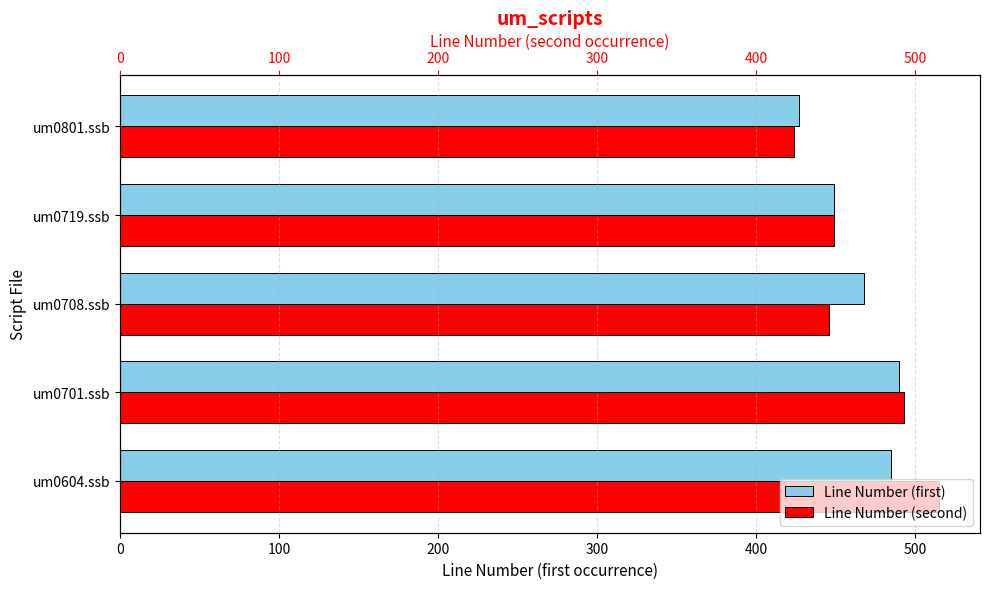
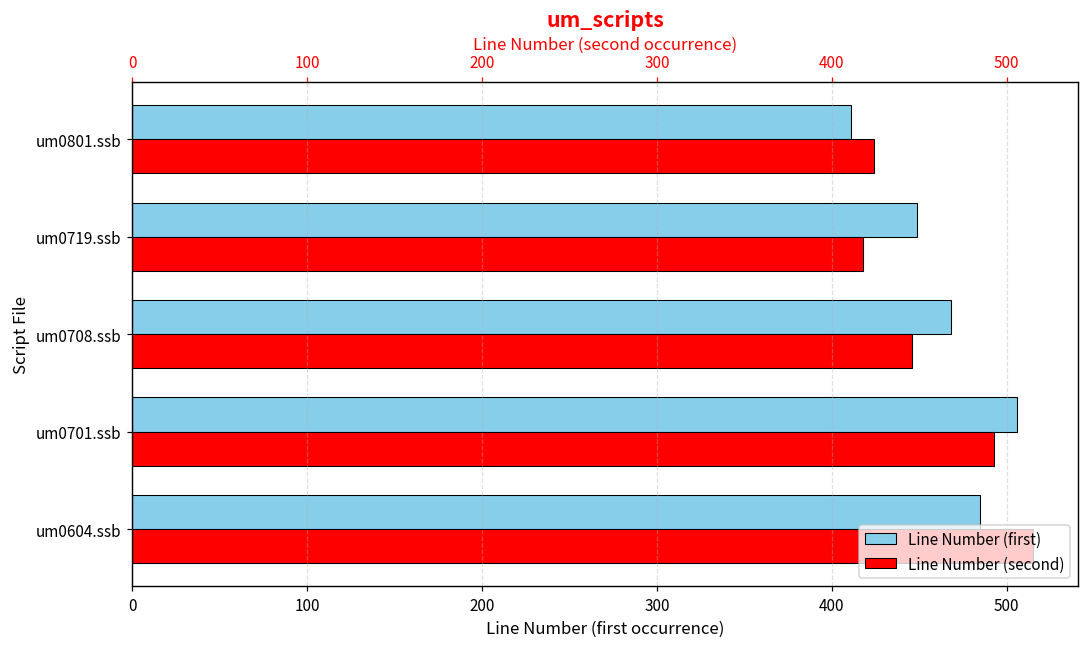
Line Number (first), um0801.ssb: 427 -> 411
Line Number (second), um0719.ssb: 449 -> 418
Line Number (first), um0701.ssb: 490 -> 506
